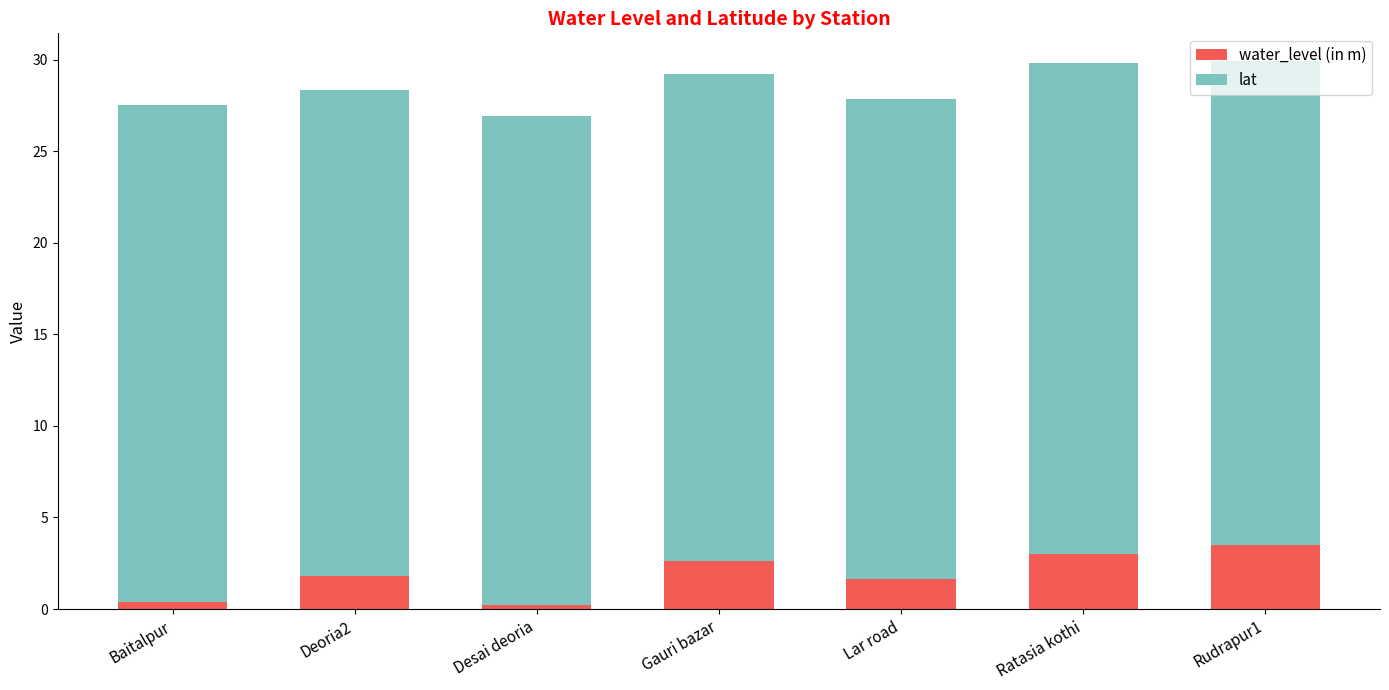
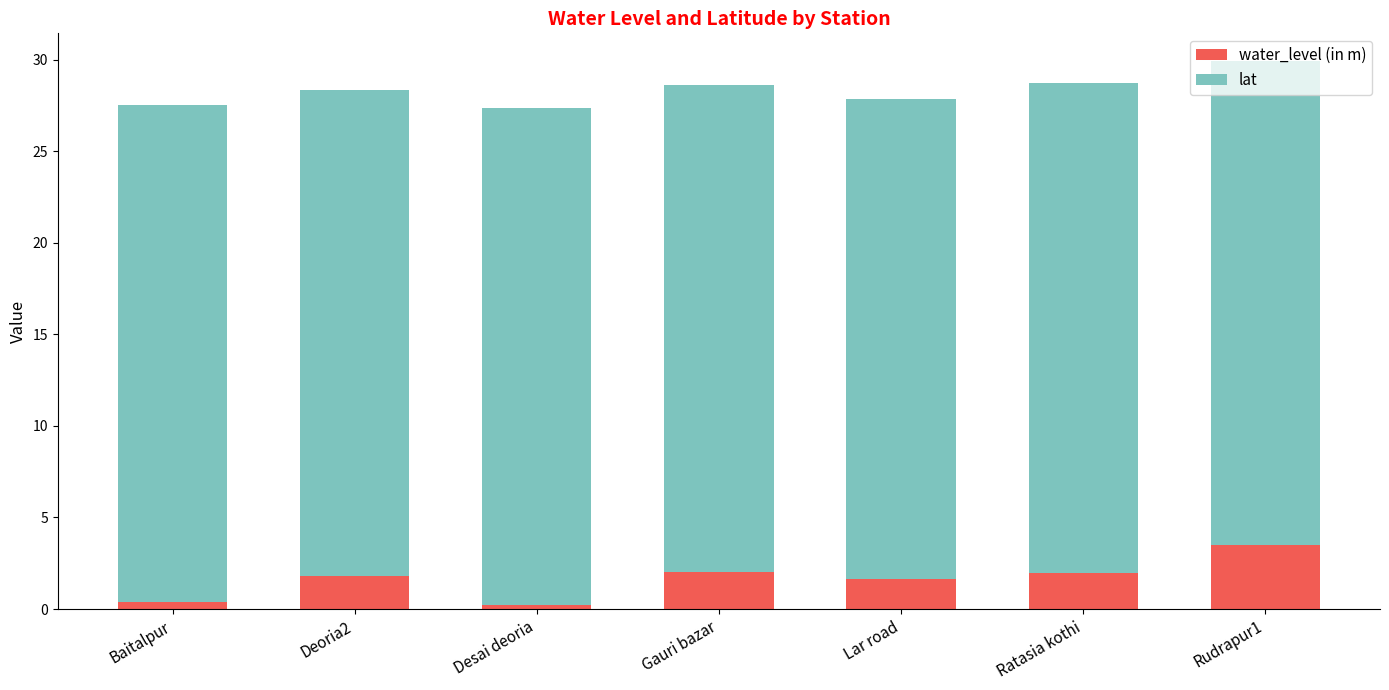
lat, Desai deoria: 26.7 -> 27.1
water_level (in m), Gauri bazar: 2.6 -> 2.0
water_level (in m), Ratasia kothi: 3.0 -> 2.0
